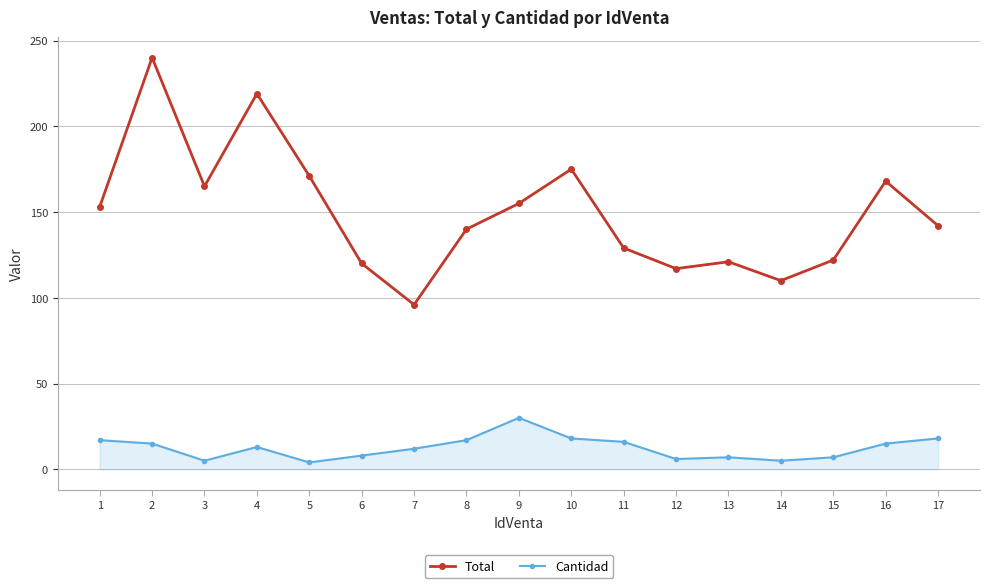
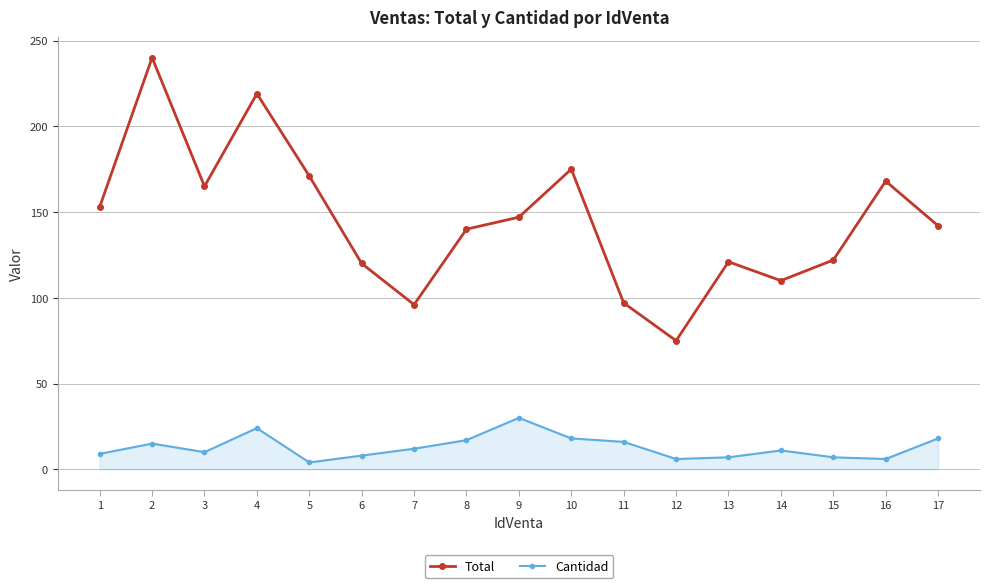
Cantidad, 1: 17 -> 9
Cantidad, 3: 5 -> 10
Cantidad, 4: 13 -> 24
Total, 9: 155 -> 147
Total, 11: 129 -> 97
Total, 12: 117 -> 75
Cantidad, 14: 5 -> 11
Cantidad, 16: 15 -> 6
